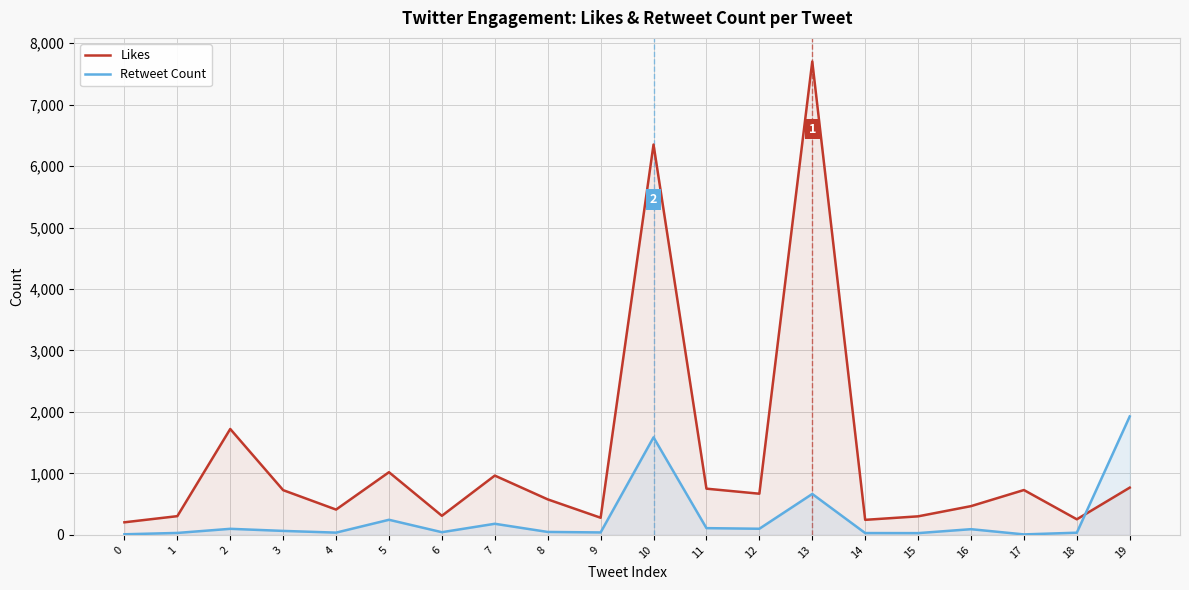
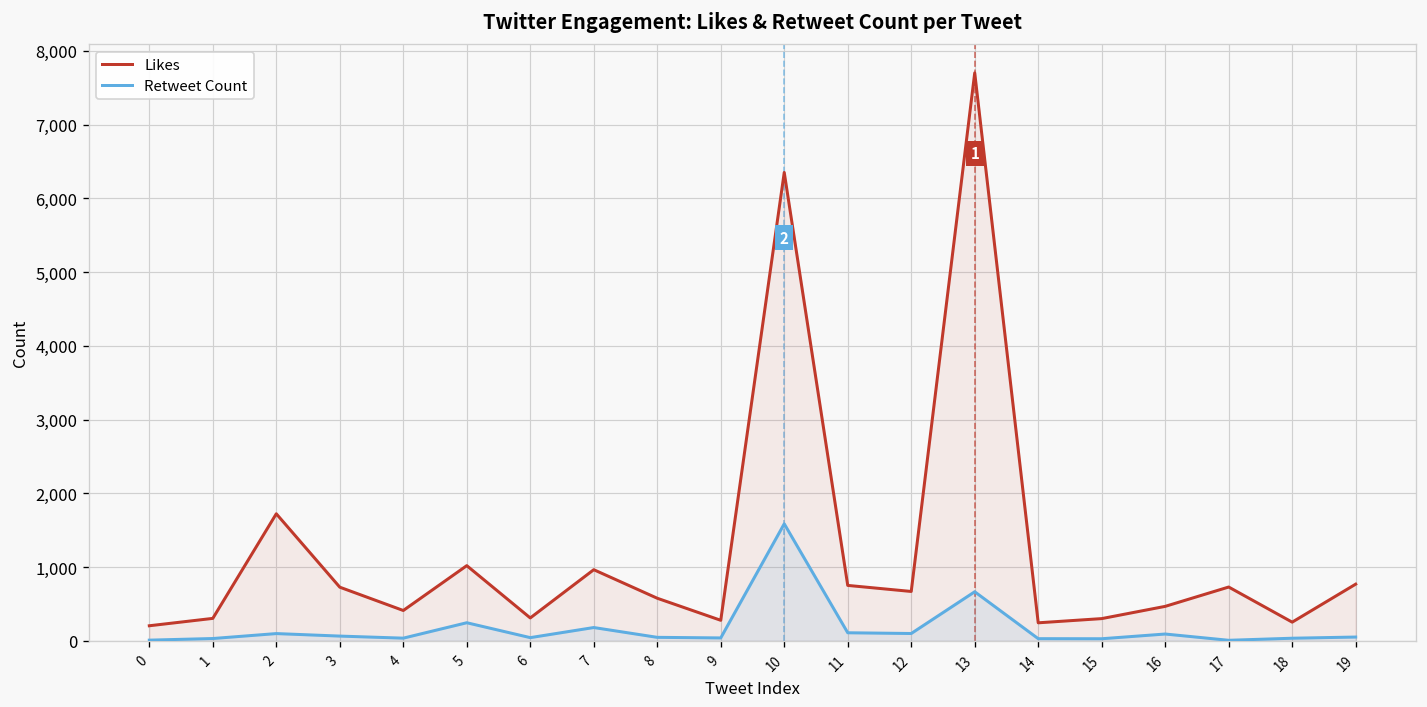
Retweet Count, 19: 1,900 -> 100
